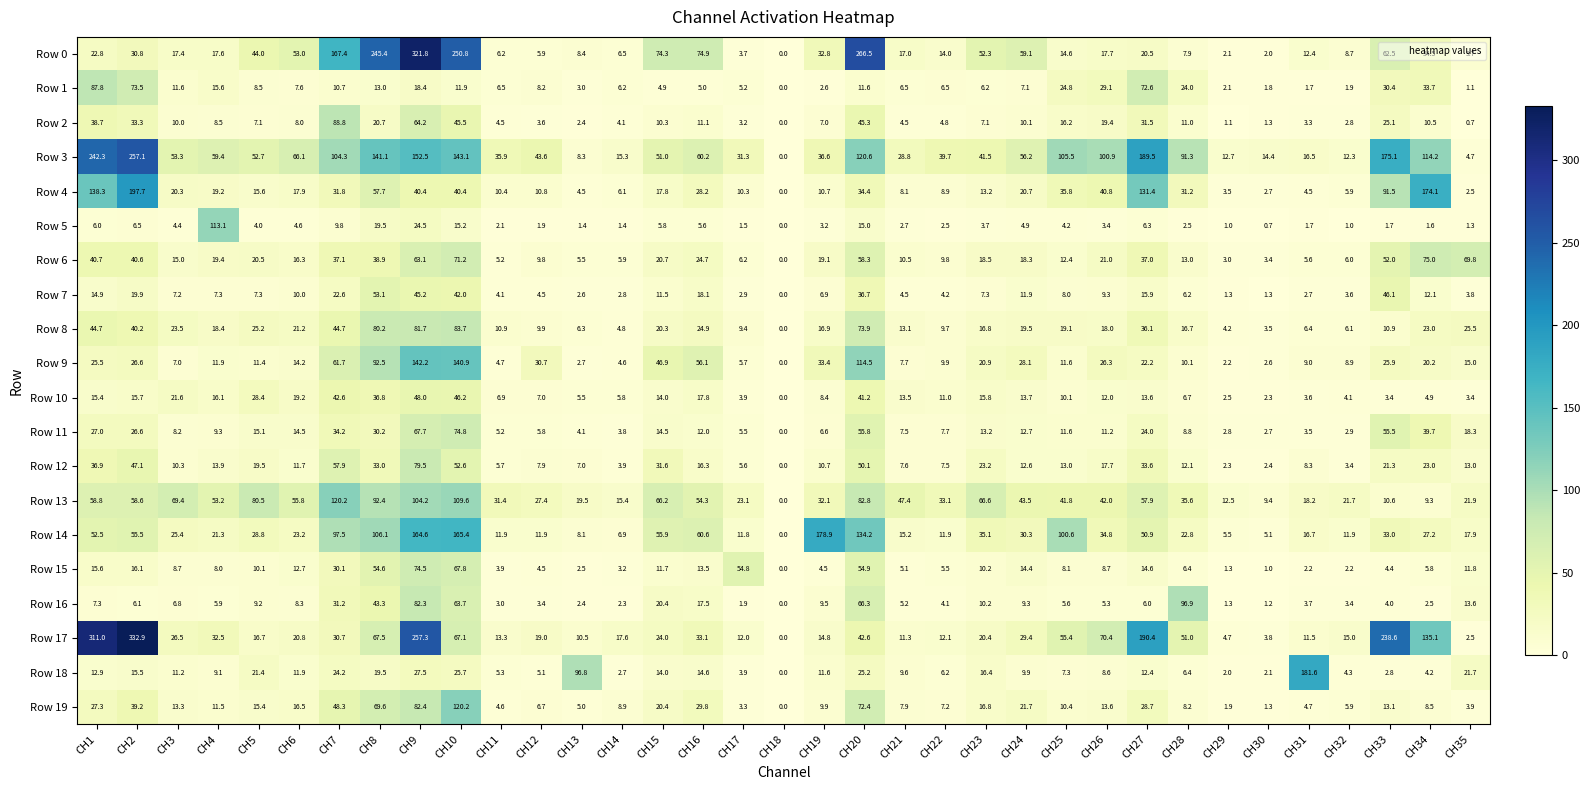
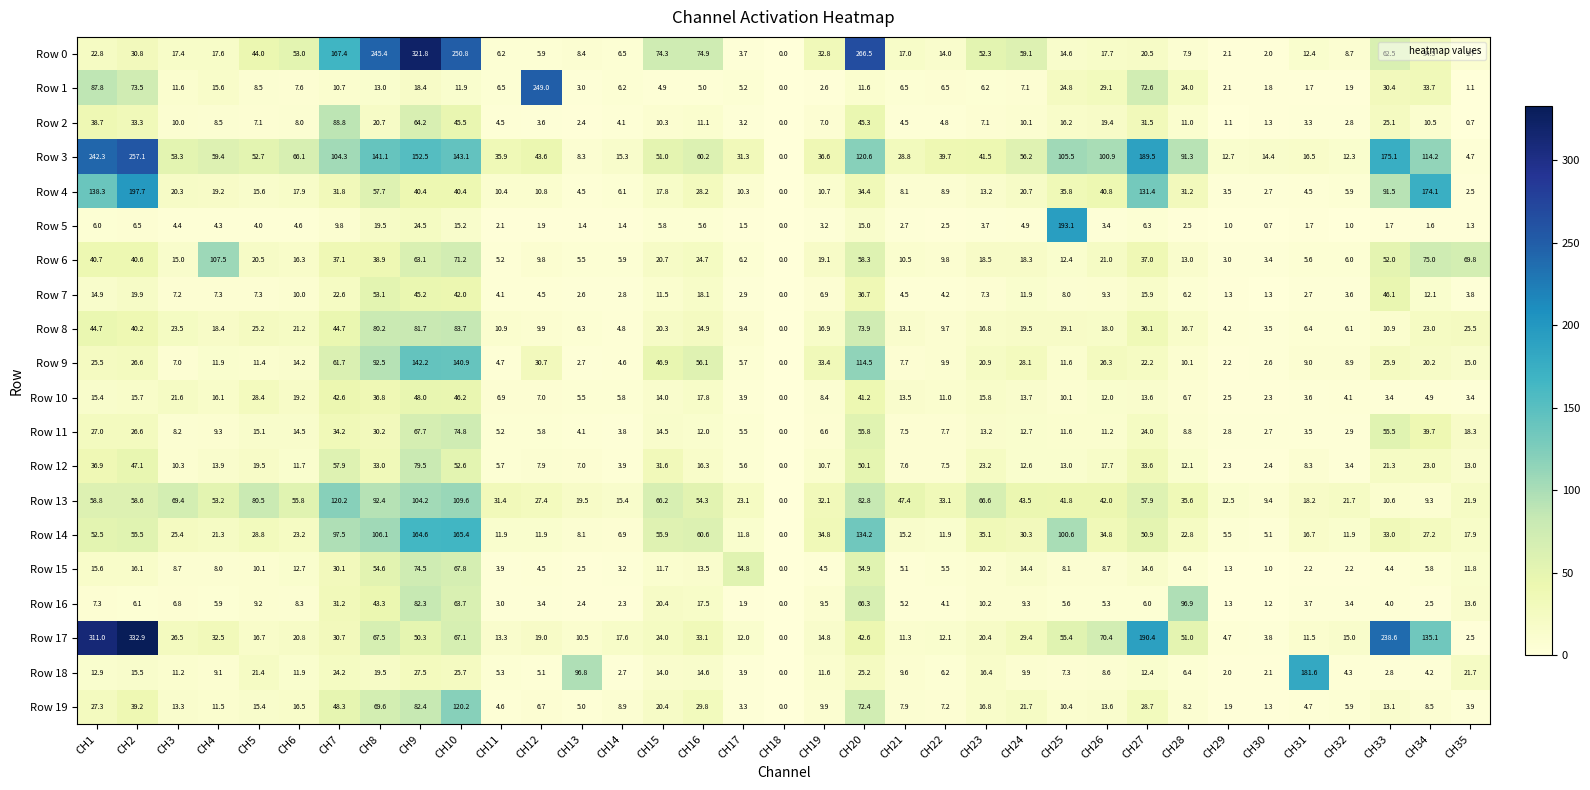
Row 1, CH12: 8.2 -> 249.0
Row 5, CH4: 113.1 -> 4.3
Row 5, CH25: 4.2 -> 193.1
Row 6, CH4: 19.4 -> 107.5
Row 14, CH19: 178.9 -> 34.8
Row 17, CH9: 257.3 -> 50.3
